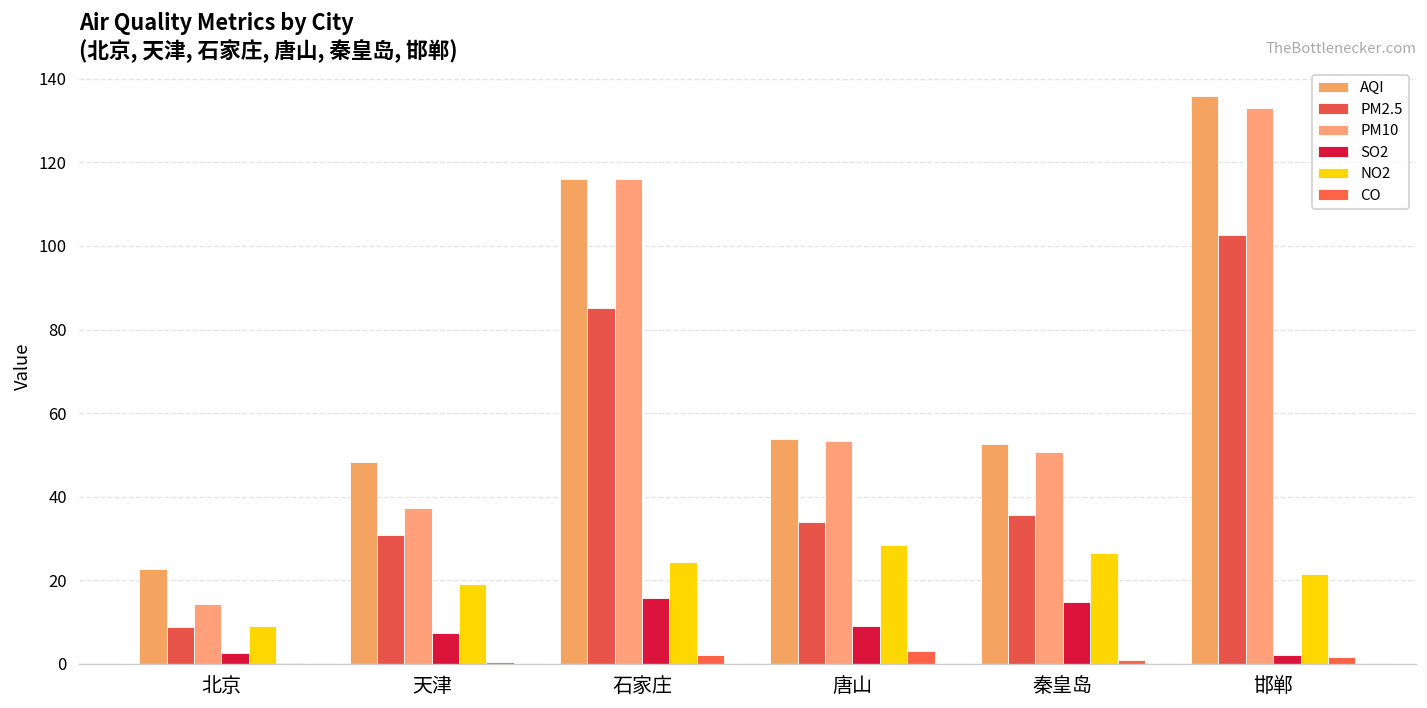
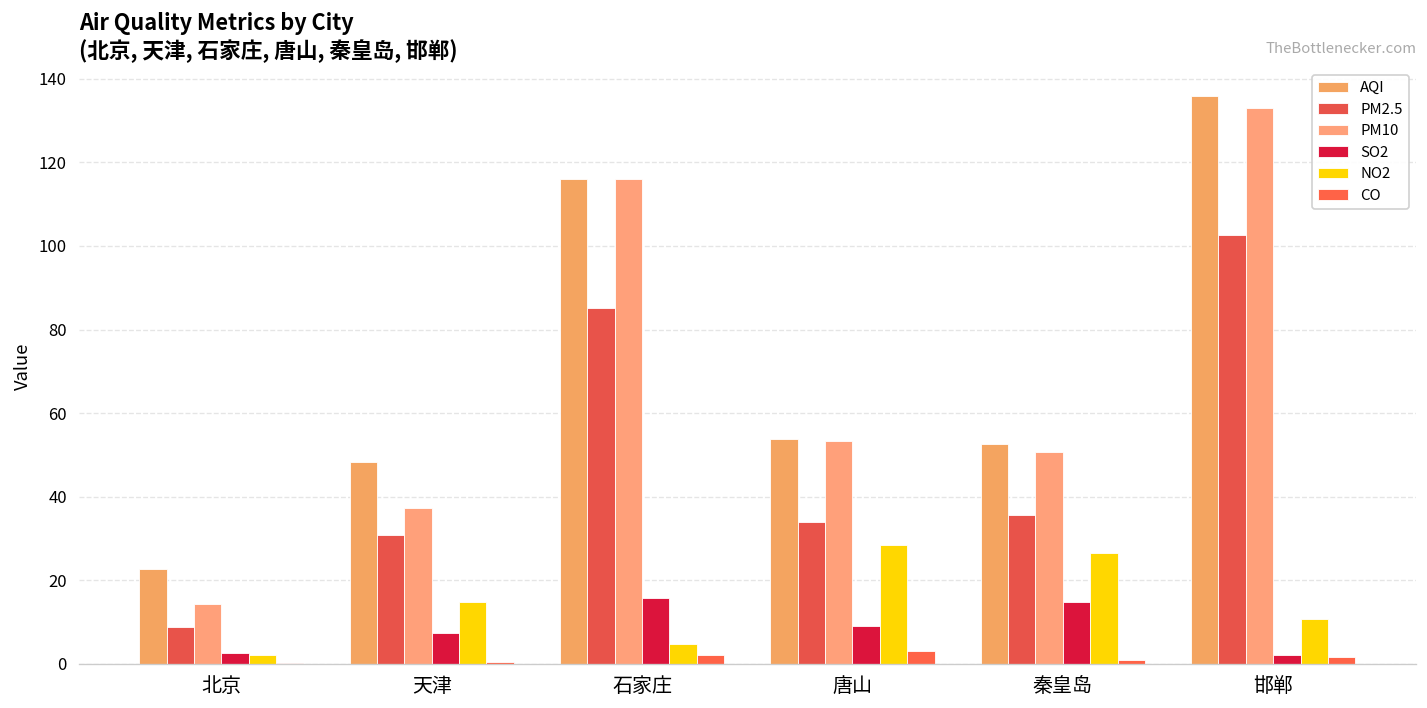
NO2, 北京: 9 -> 2
NO2, 天津: 19 -> 15
NO2, 石家庄: 24 -> 5
NO2, 邯郸: 21 -> 11
